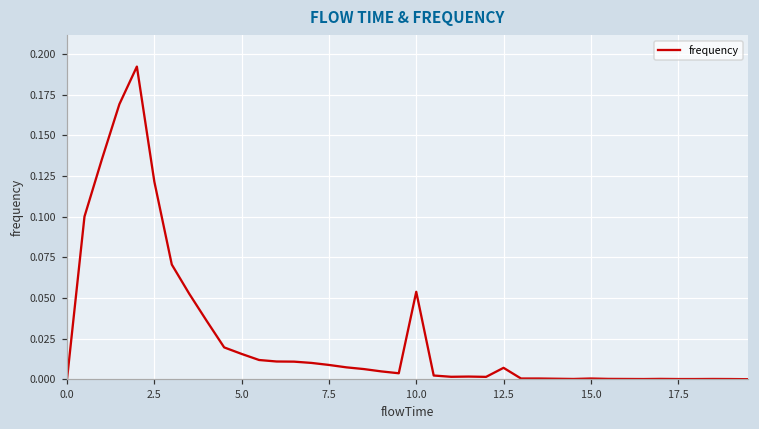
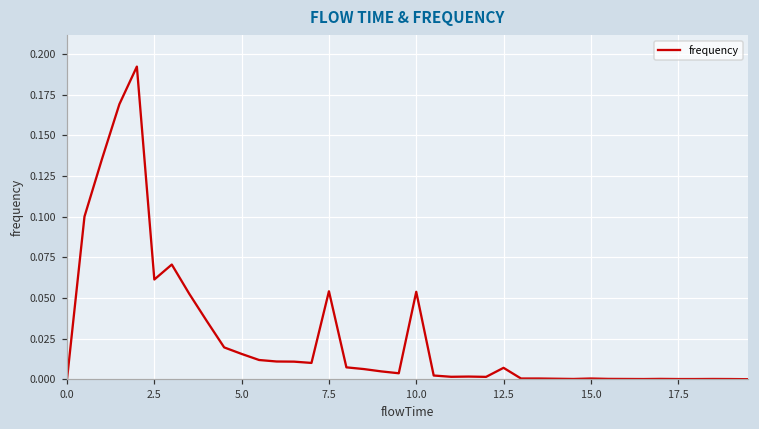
2.5: 0.122 -> 0.061
7.5: 0.009 -> 0.054
